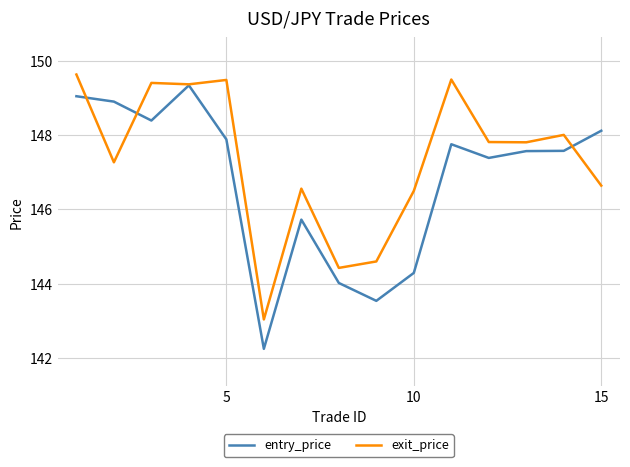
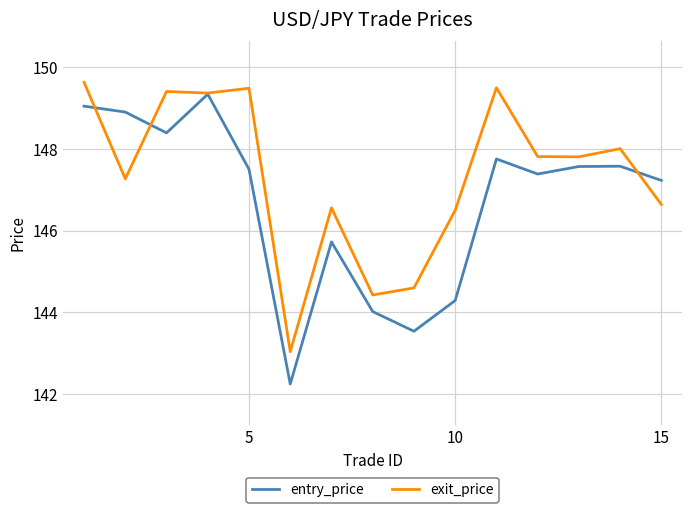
entry_price, 5: 147.9 -> 147.5
entry_price, 15: 148.1 -> 147.2
